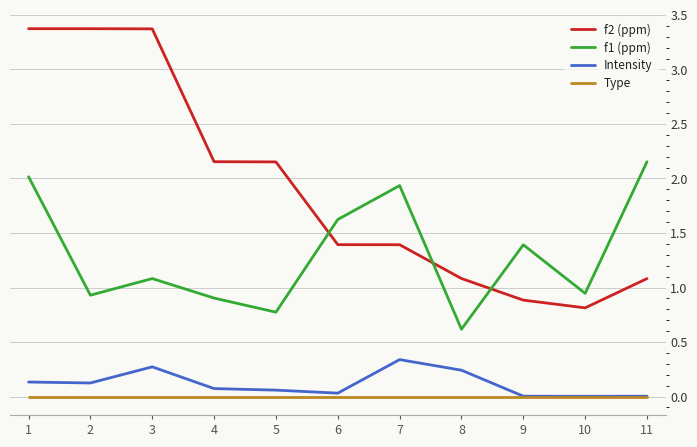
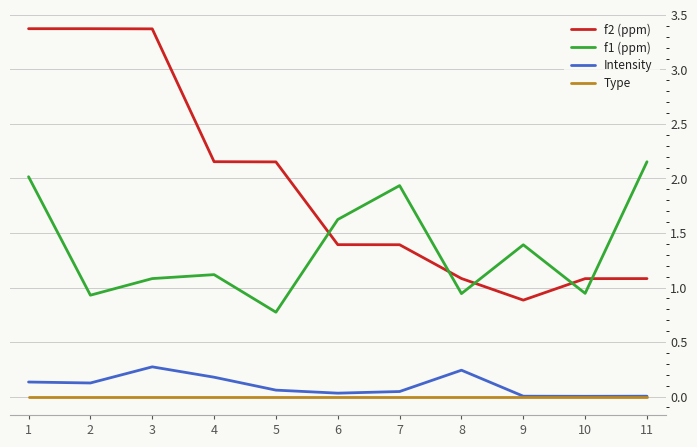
f1 (ppm), 4: 0.90 -> 1.12
Intensity, 4: 0.07 -> 0.18
Intensity, 7: 0.34 -> 0.05
f1 (ppm), 8: 0.62 -> 0.94
f2 (ppm), 10: 0.81 -> 1.08
